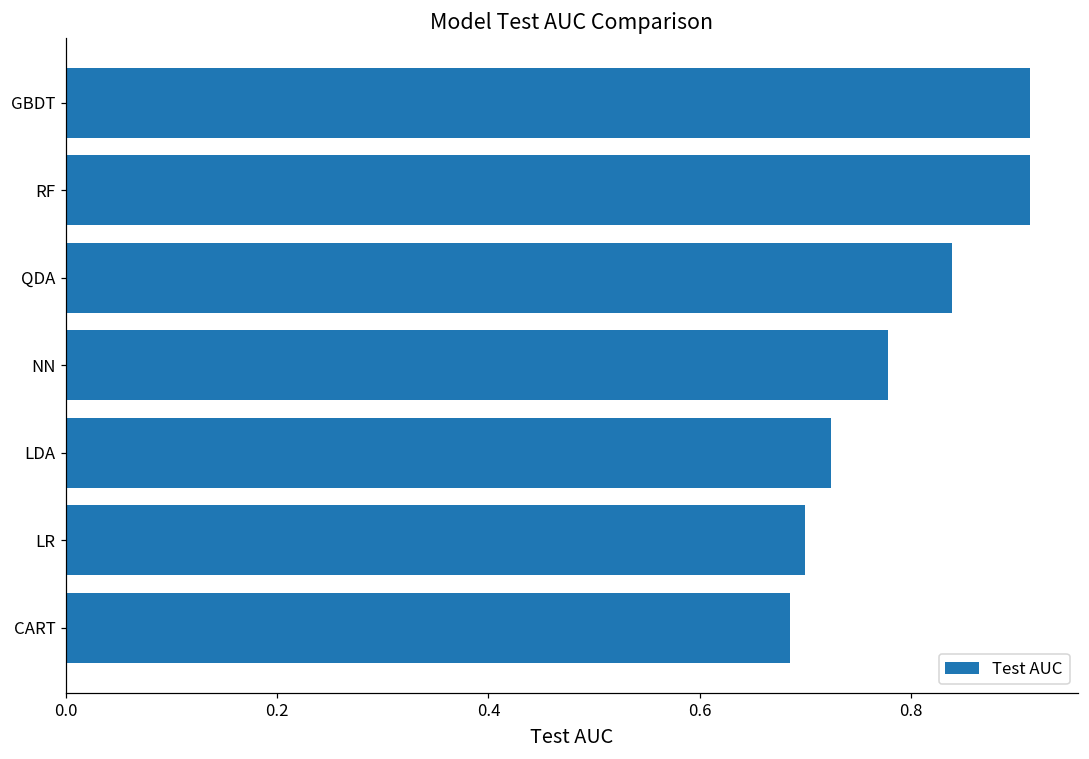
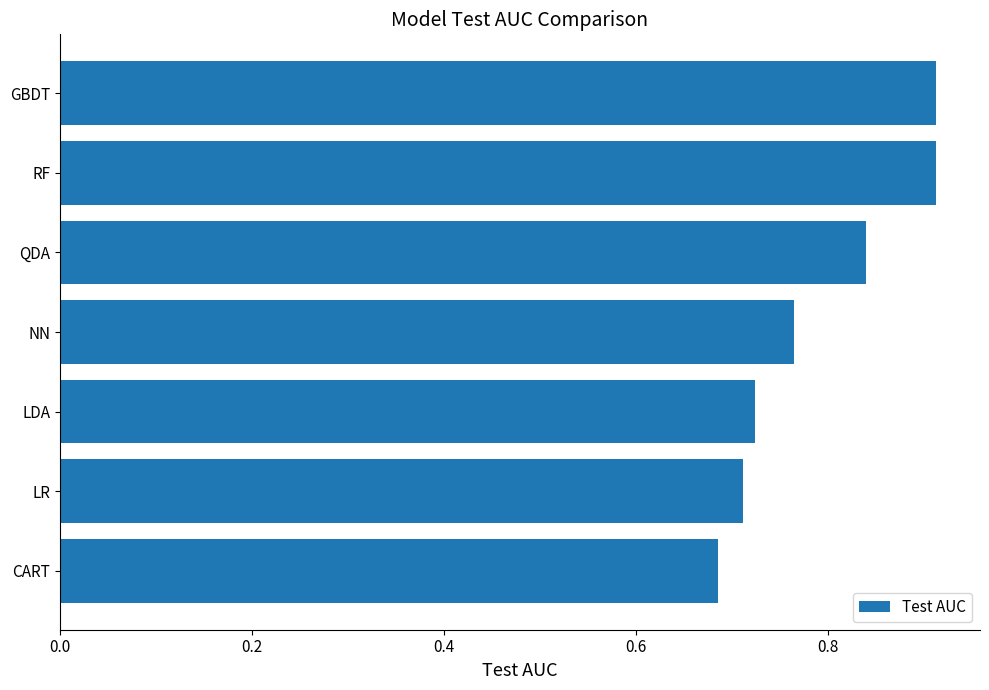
NN: 0.78 -> 0.76
LR: 0.70 -> 0.71
